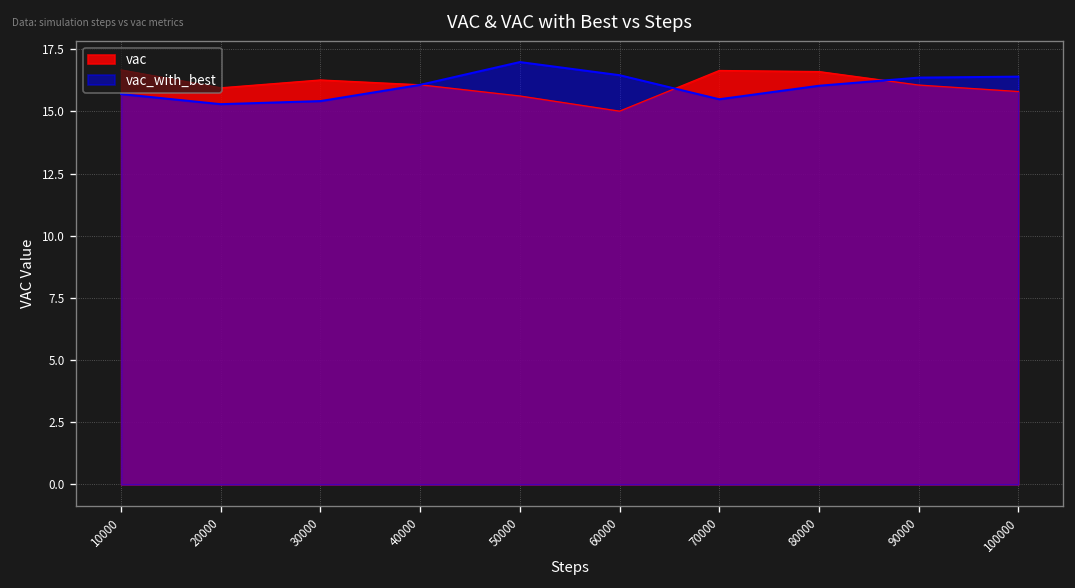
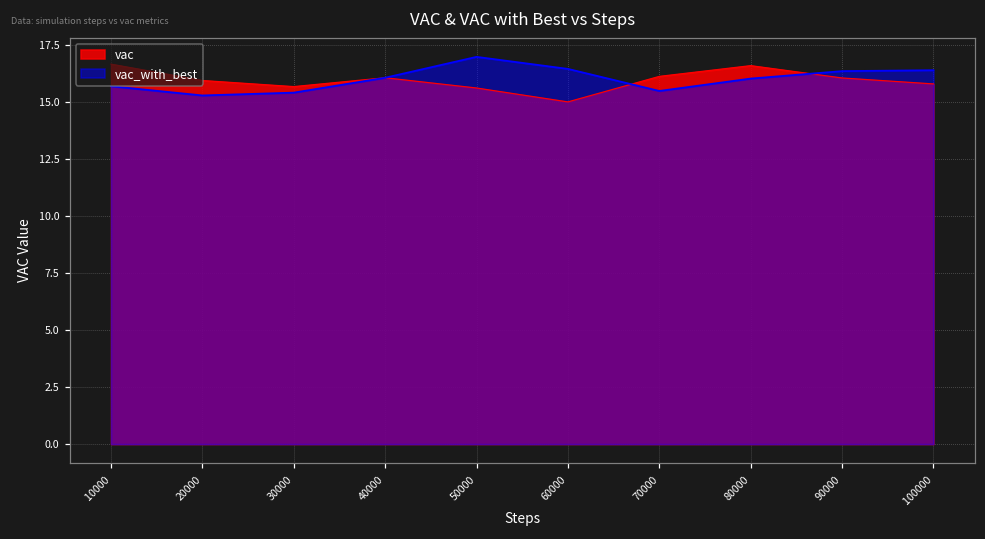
vac, 30000: 16.3 -> 15.7
vac, 70000: 16.6 -> 16.1
